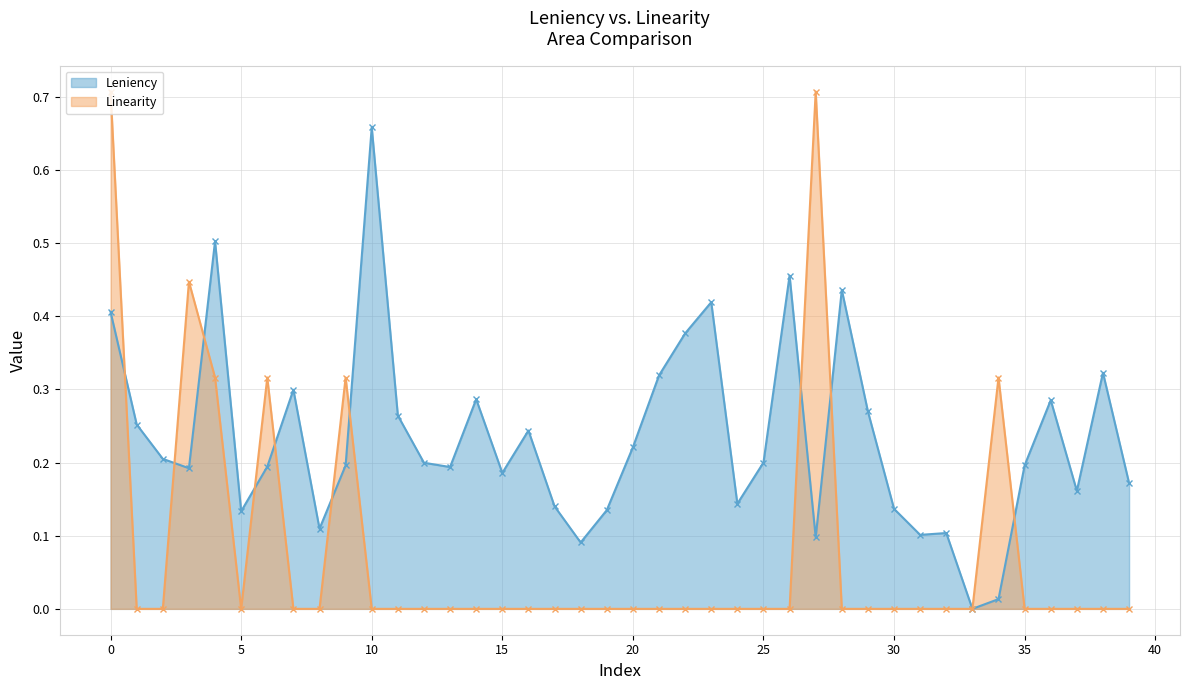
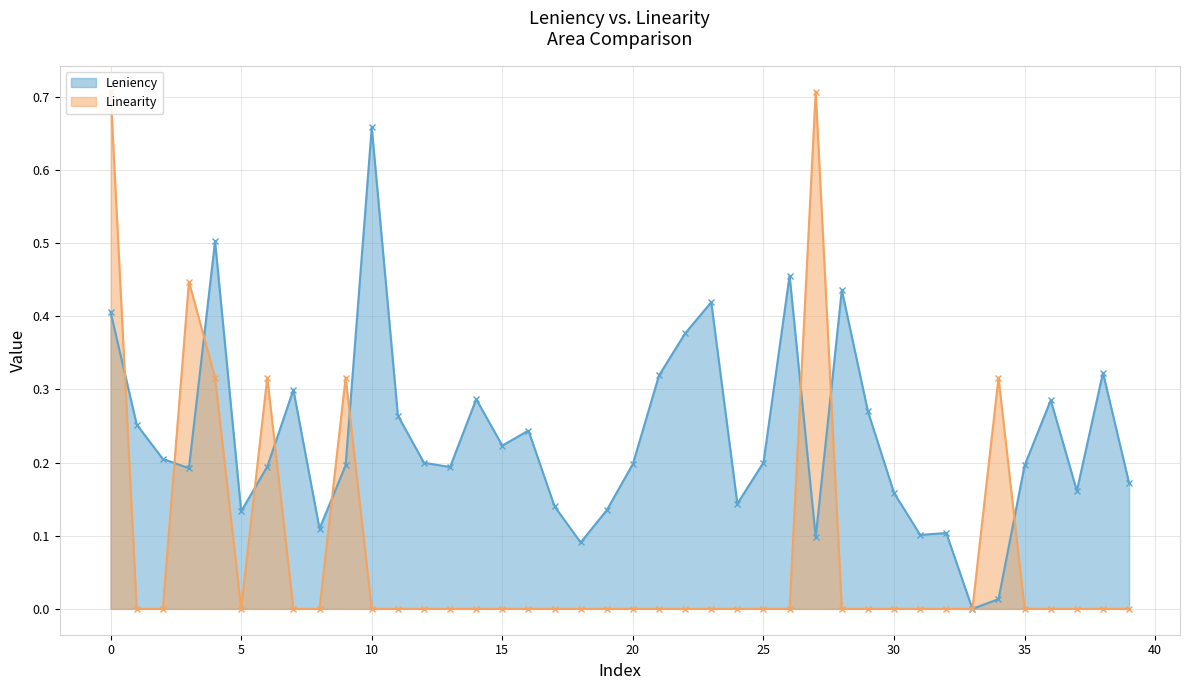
Leniency, 15: 0.19 -> 0.22
Leniency, 20: 0.22 -> 0.20
Leniency, 30: 0.14 -> 0.16
